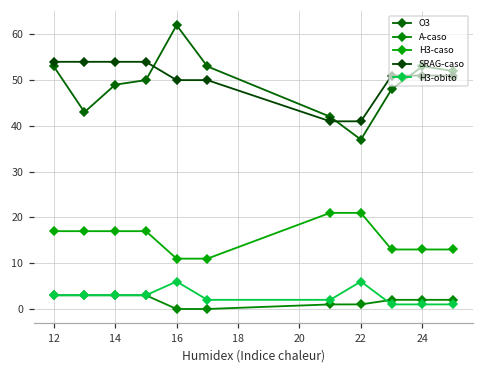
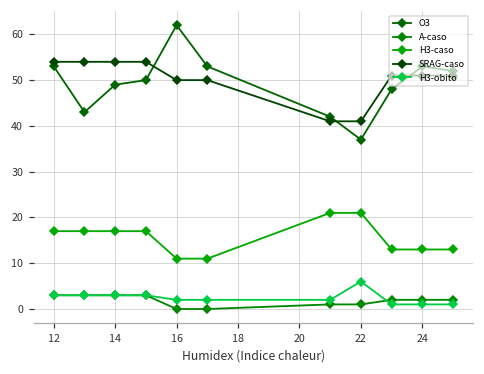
H3-obito, 16: 6 -> 2
